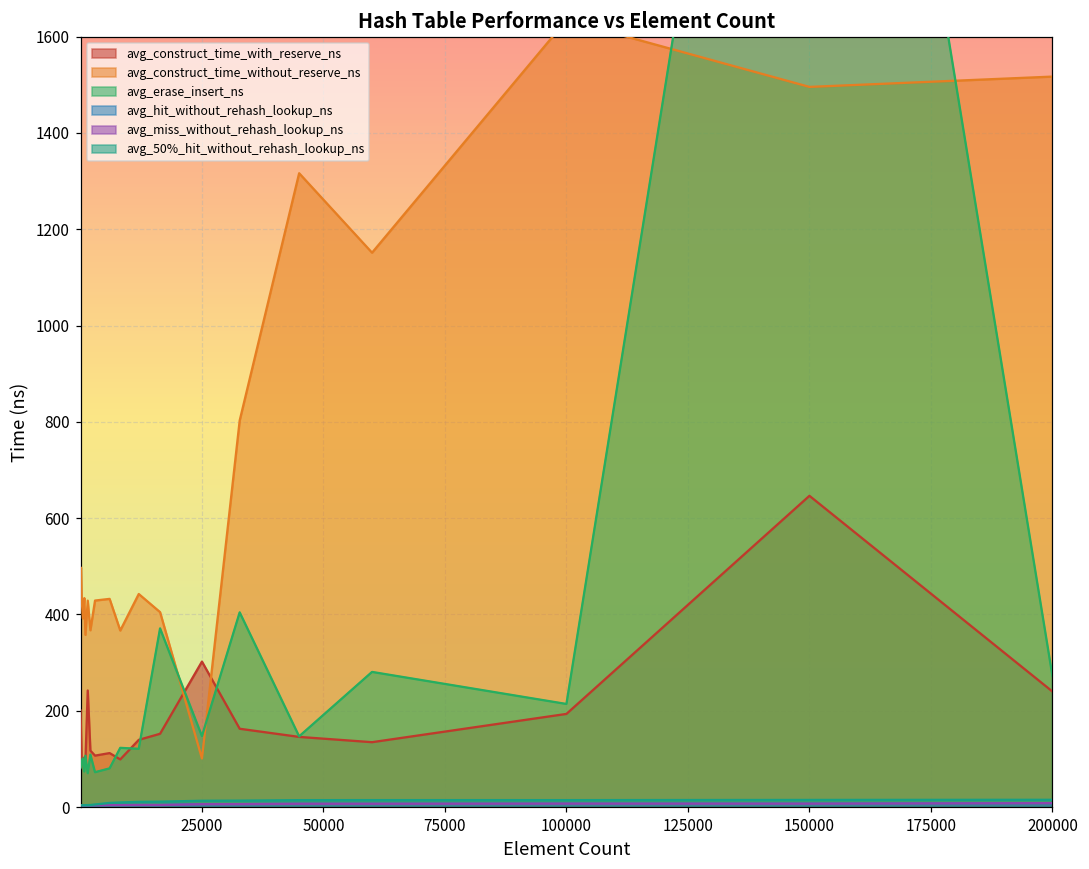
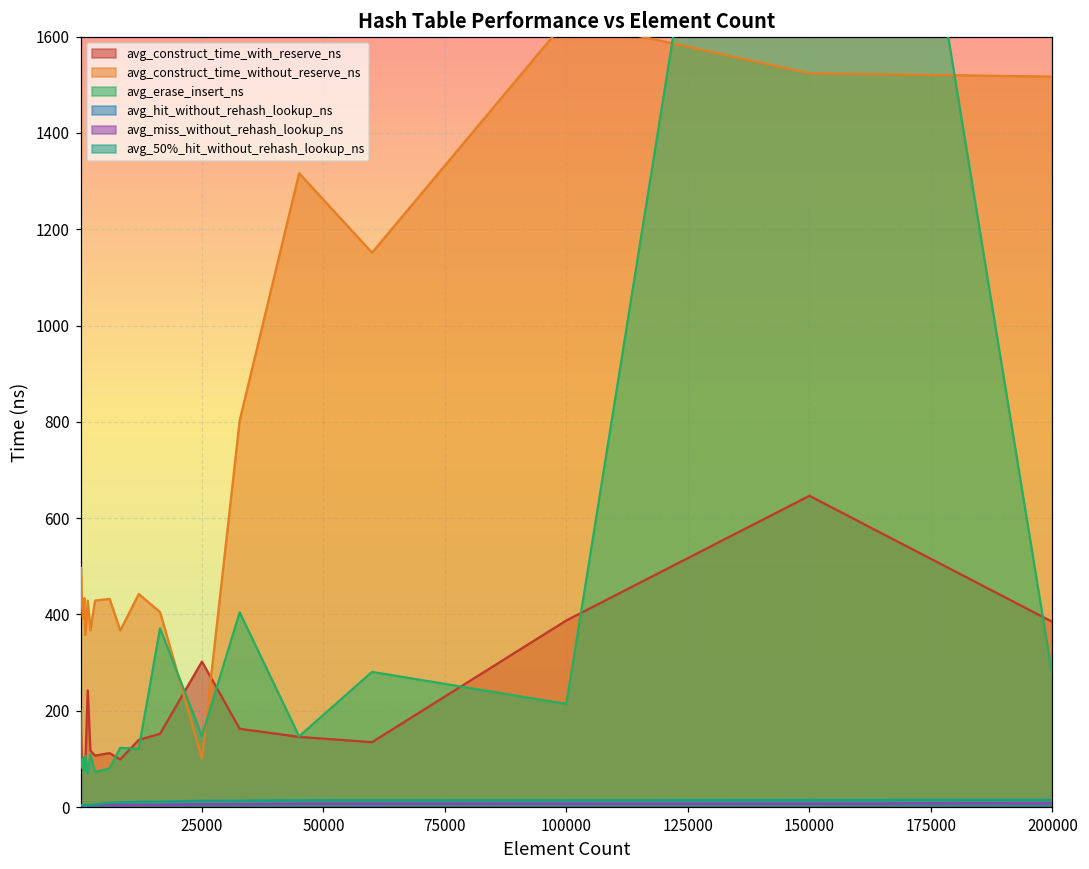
avg_construct_time_with_reserve_ns, 100000: 190 -> 390
avg_construct_time_without_reserve_ns, 150000: 1500 -> 1520
avg_construct_time_with_reserve_ns, 200000: 240 -> 380
